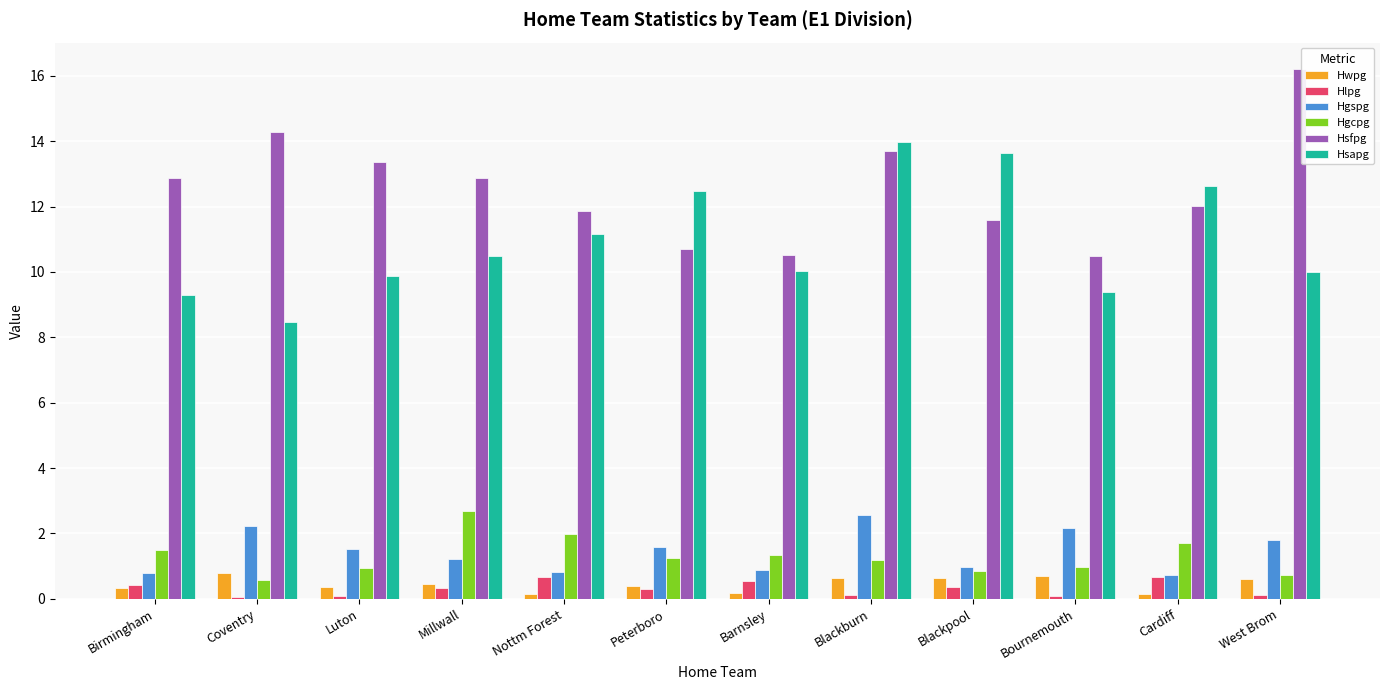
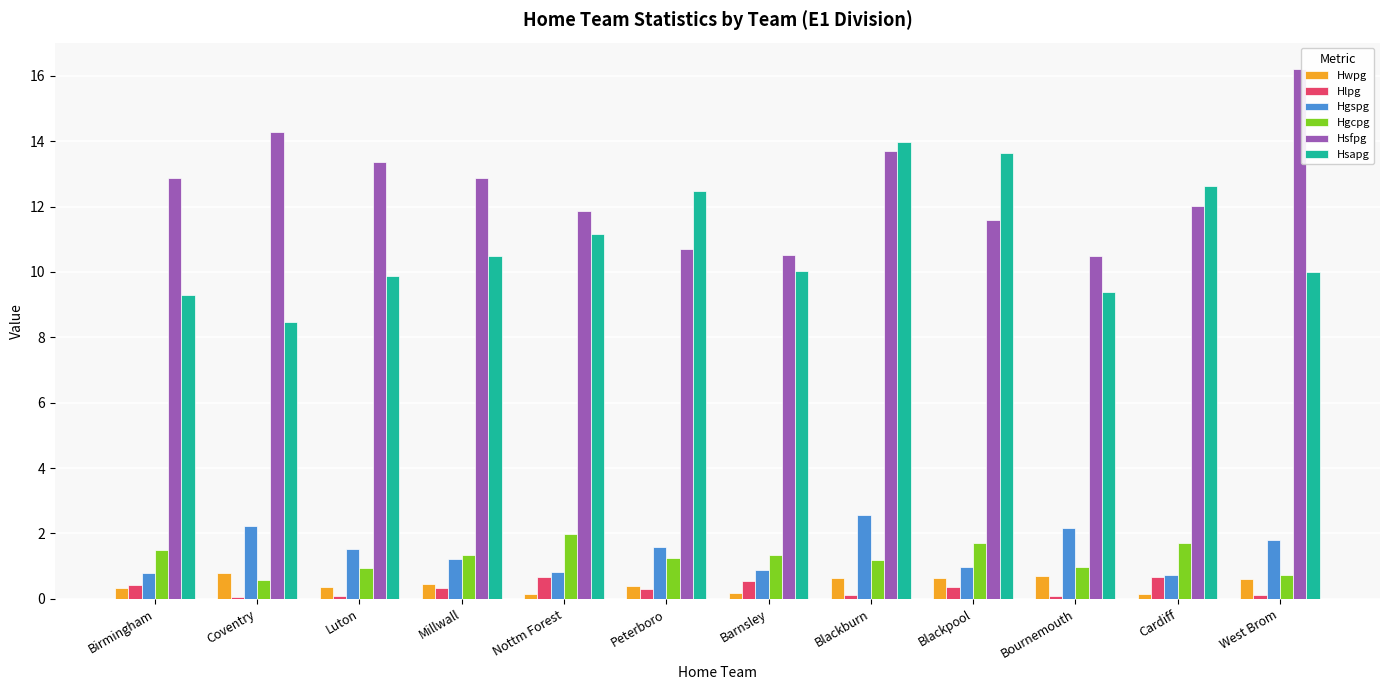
Hgcpg, Millwall: 2.7 -> 1.3
Hgcpg, Blackpool: 0.8 -> 1.7
